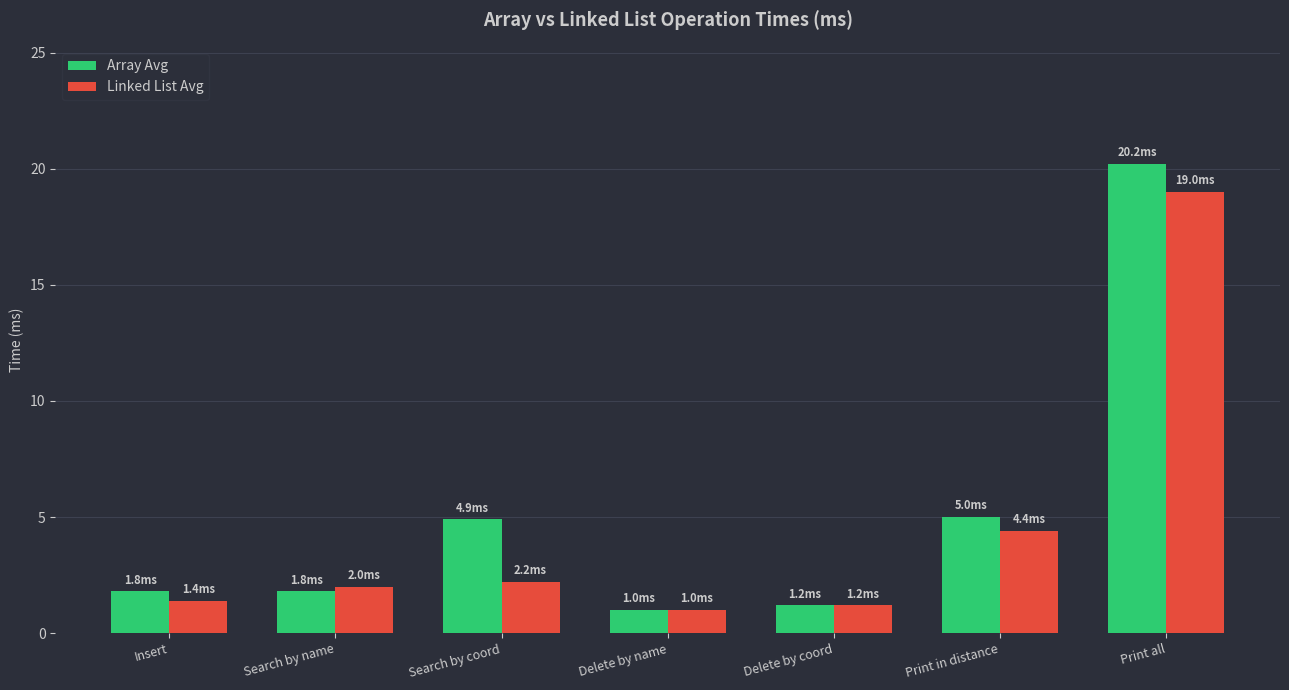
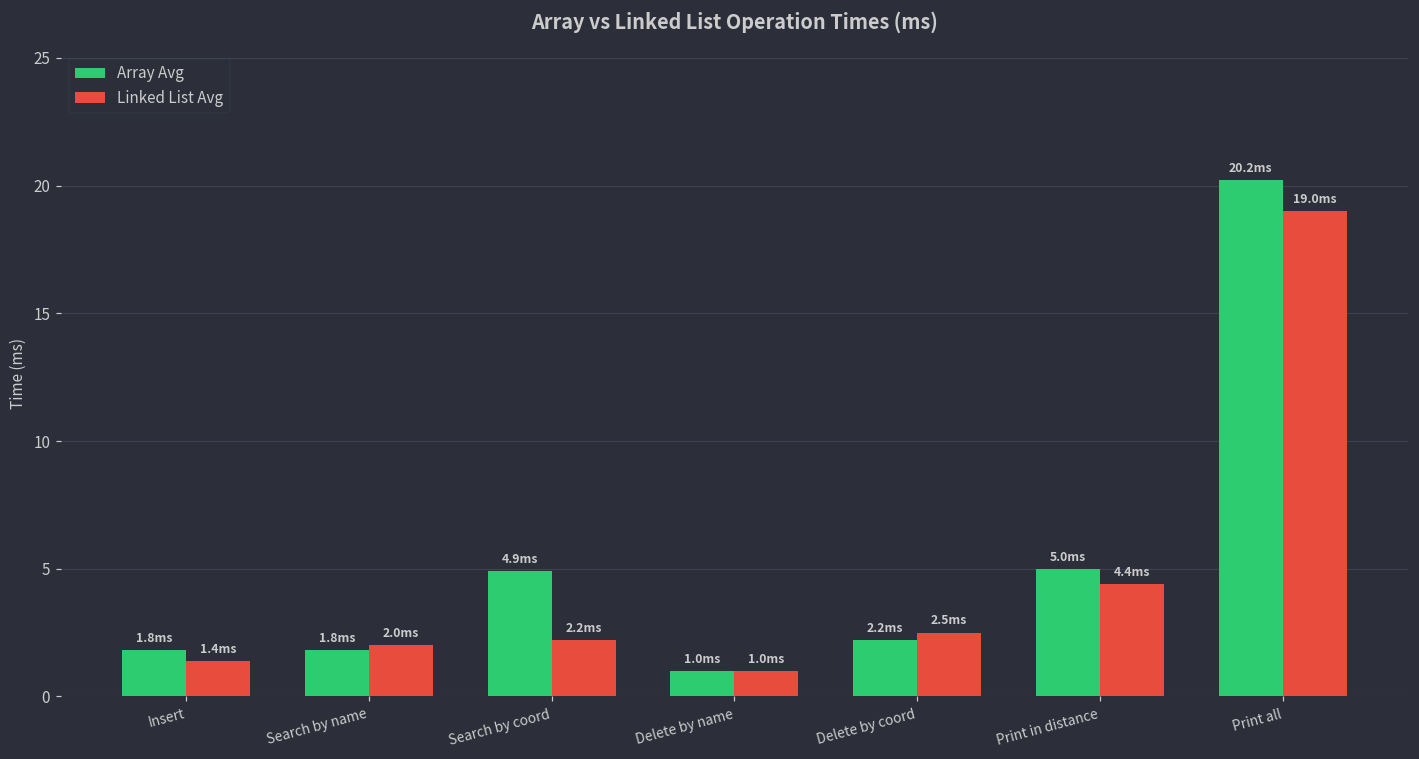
Array Avg, Delete by coord: 1.2 -> 2.2
Linked List Avg, Delete by coord: 1.2 -> 2.5
